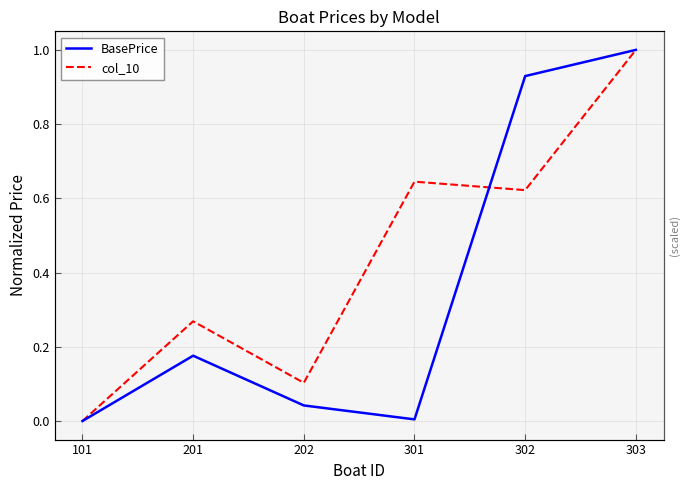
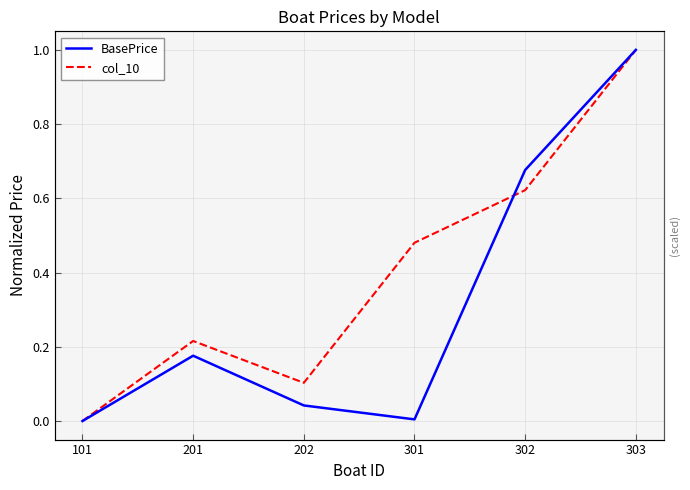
col_10, 201: 0.27 -> 0.22
col_10, 301: 0.64 -> 0.48
BasePrice, 302: 0.93 -> 0.68
